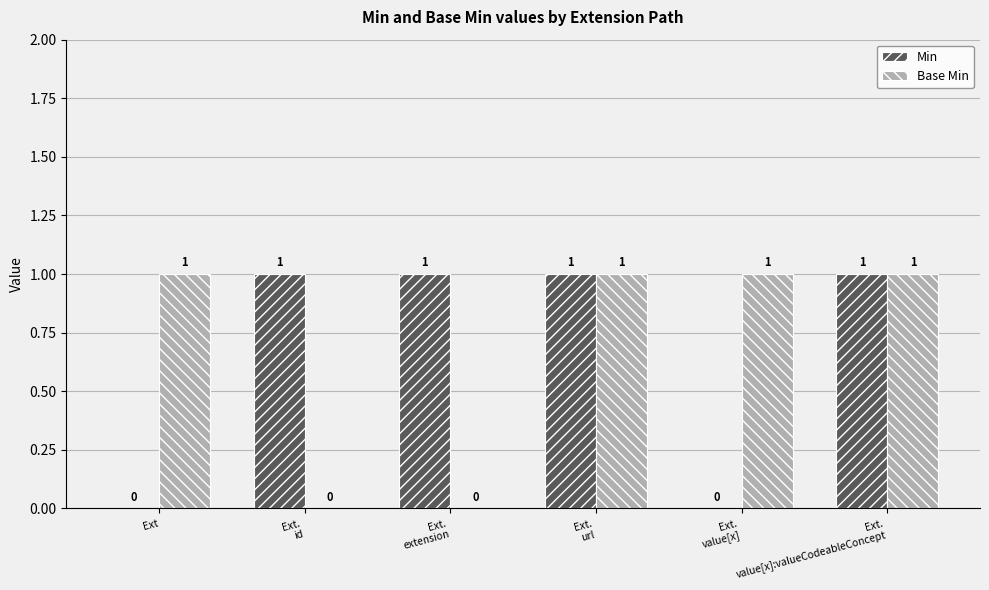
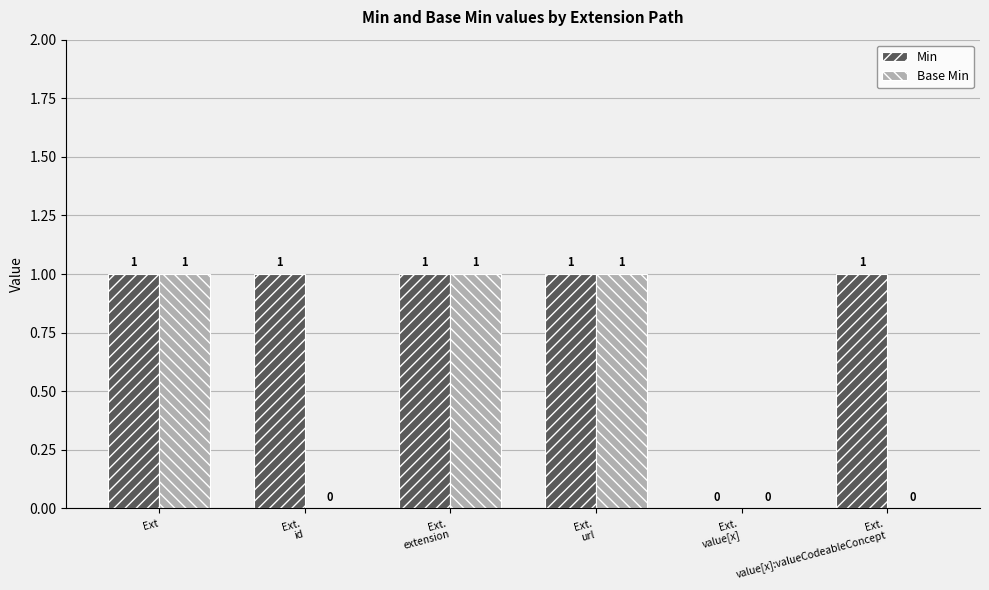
Min, Ext: 0 -> 1
Base Min, Ext. extension: 0 -> 1
Base Min, Ext. value[x]: 1 -> 0
Base Min, Ext. value[x]:valueCodeableConcept: 1 -> 0
